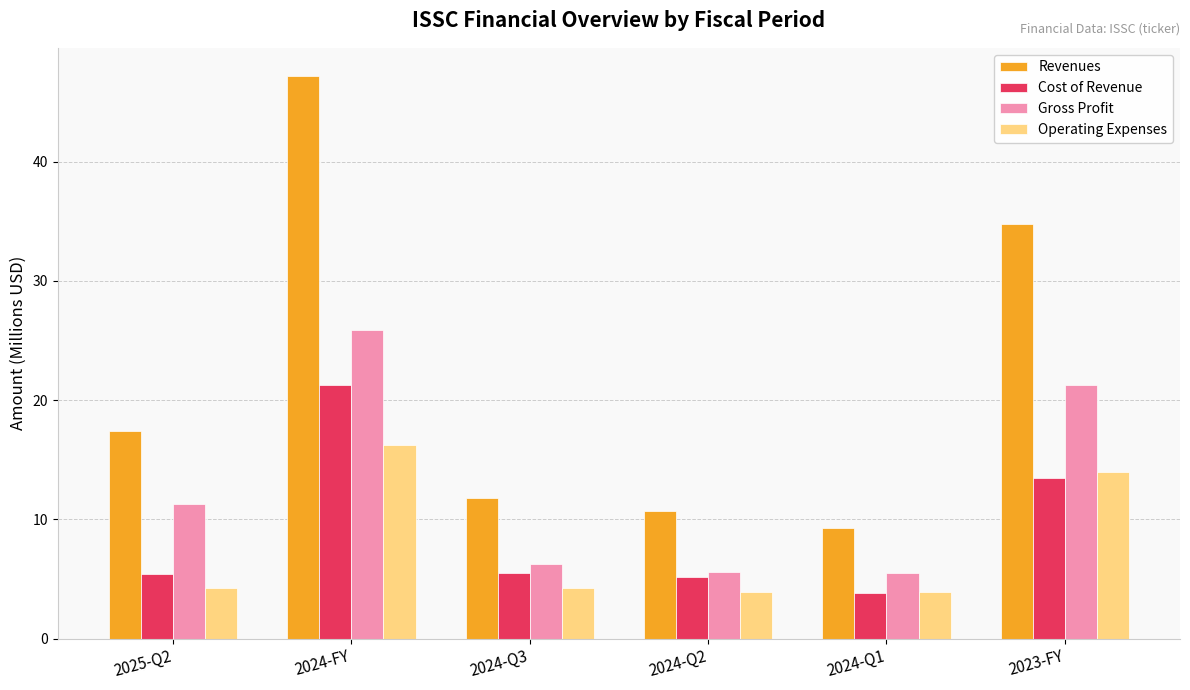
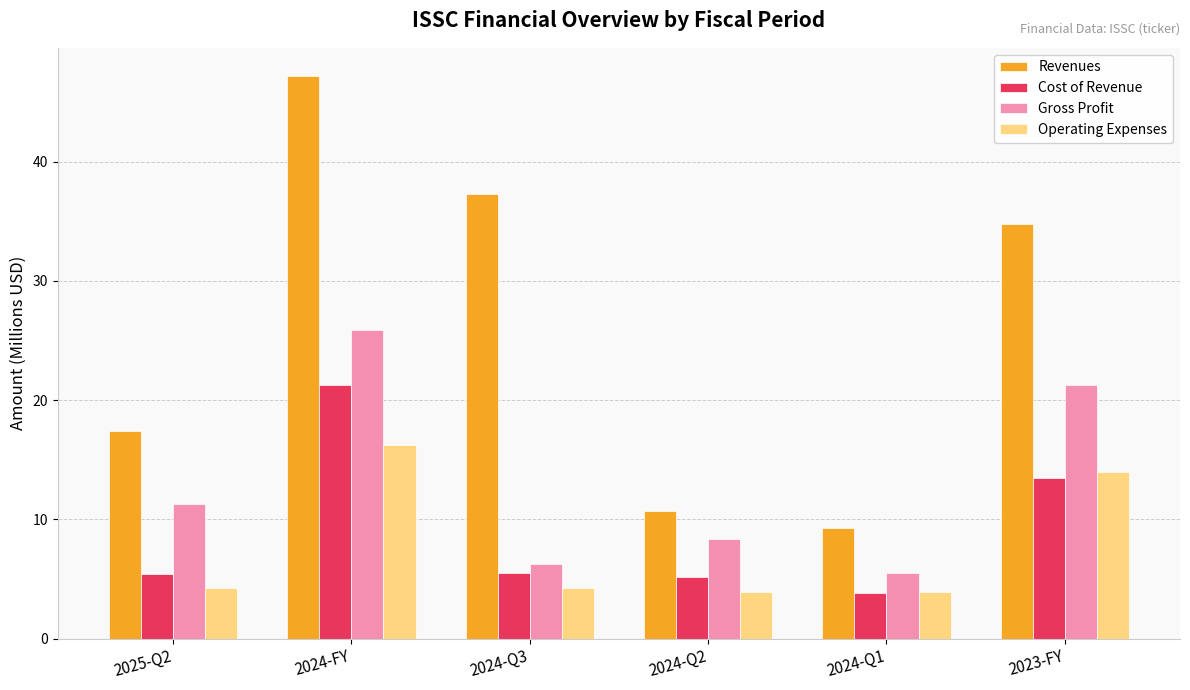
Revenues, 2024-Q3: 11.8 -> 37.3
Gross Profit, 2024-Q2: 5.6 -> 8.3
